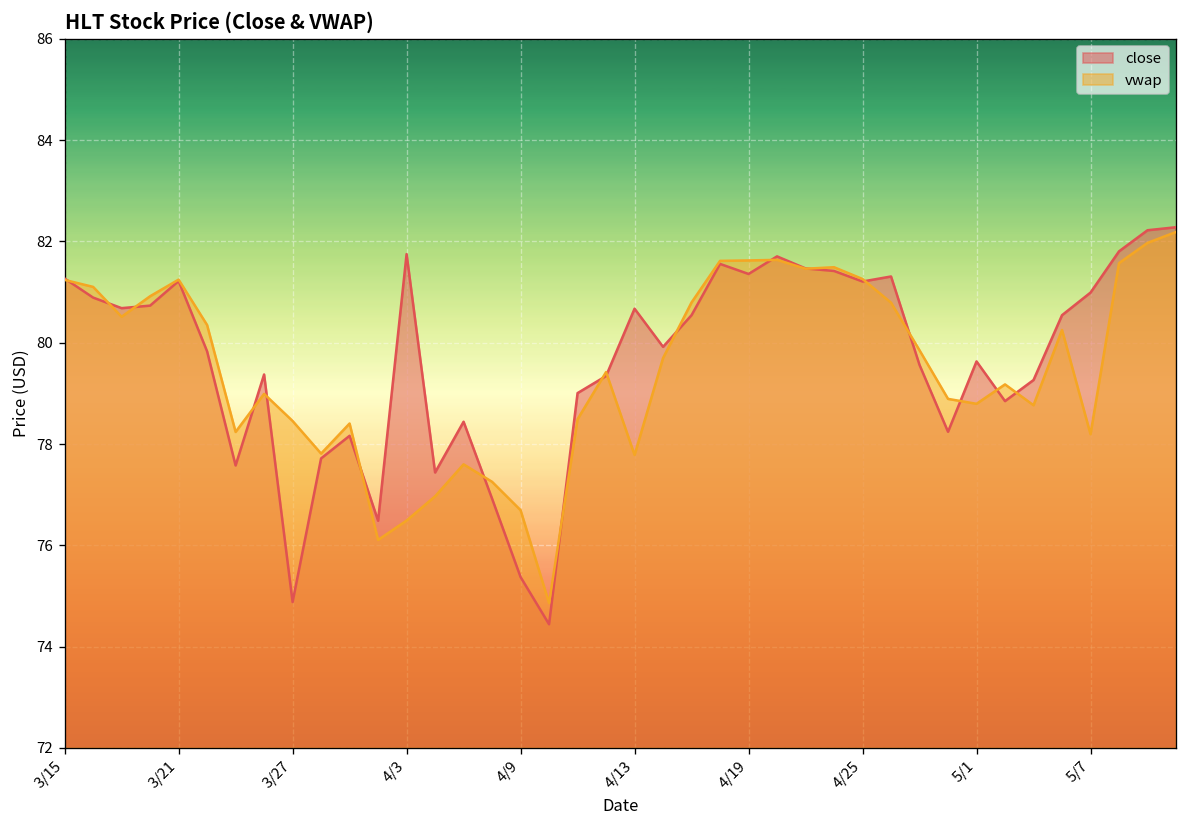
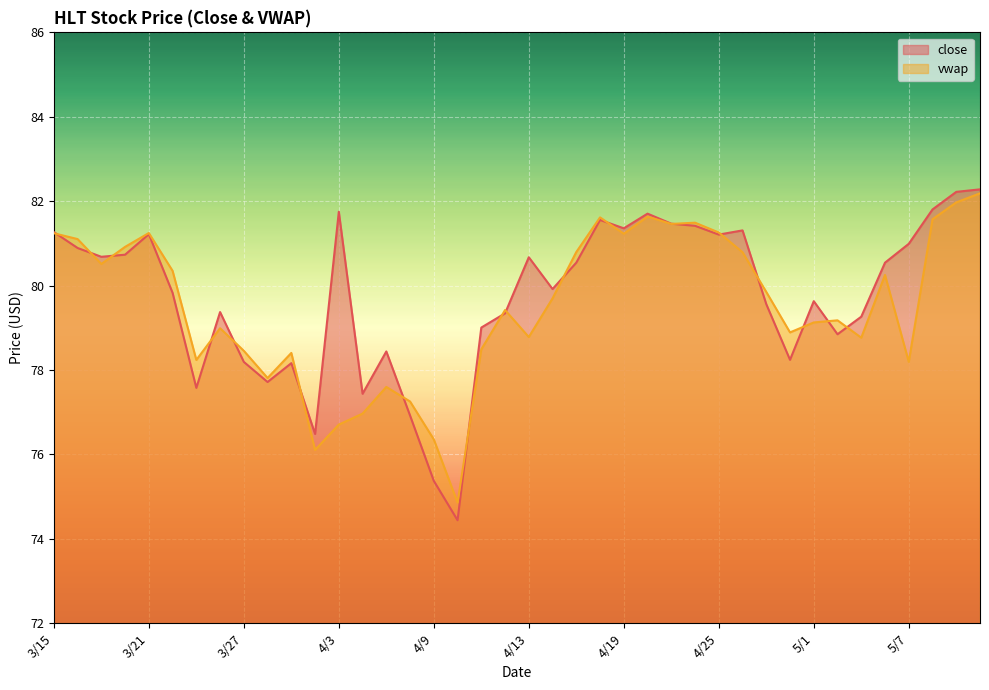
close, 3/27: 74.9 -> 78.2
vwap, 4/3: 76.5 -> 76.7
vwap, 4/9: 76.7 -> 76.4
vwap, 4/13: 77.8 -> 78.8
vwap, 4/19: 81.6 -> 81.2
vwap, 5/1: 78.8 -> 79.1
